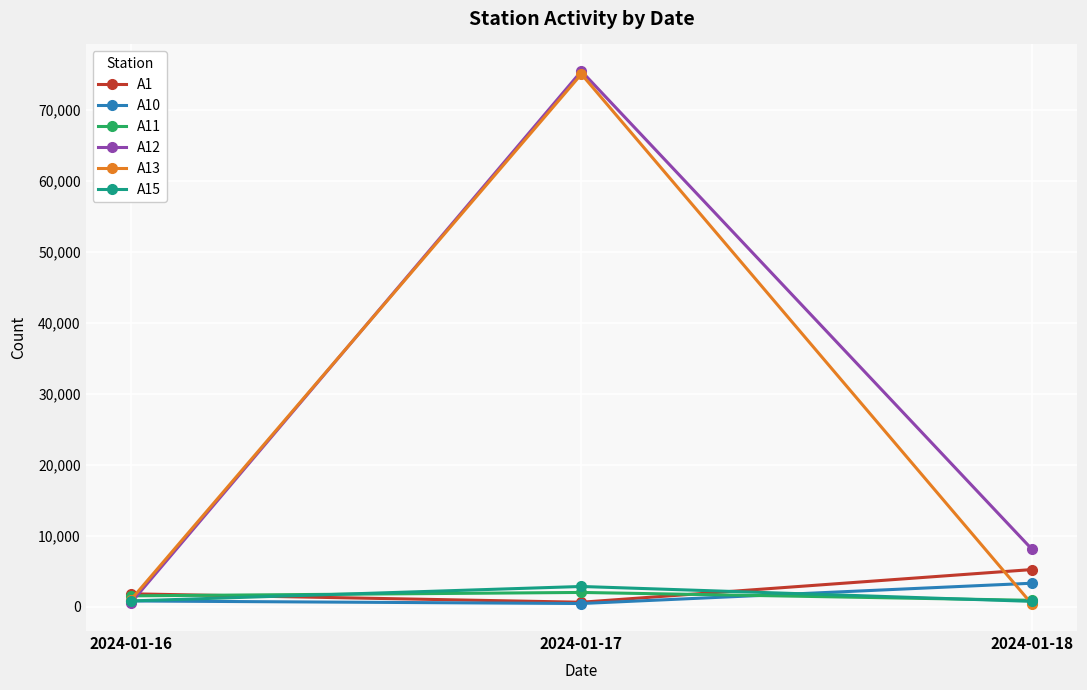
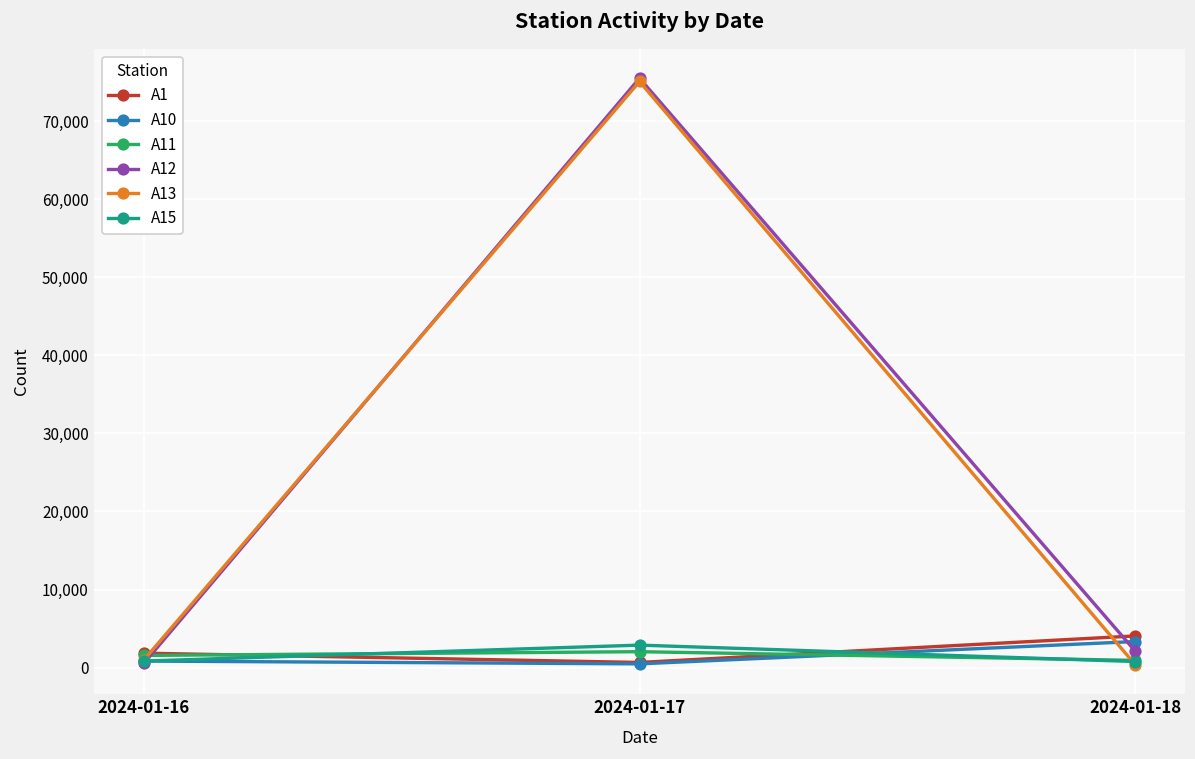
A1, 2024-01-18: 5,000 -> 4,000
A12, 2024-01-18: 8,000 -> 2,000
